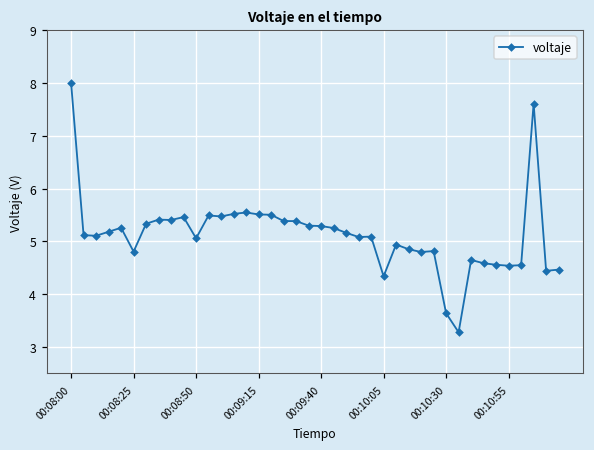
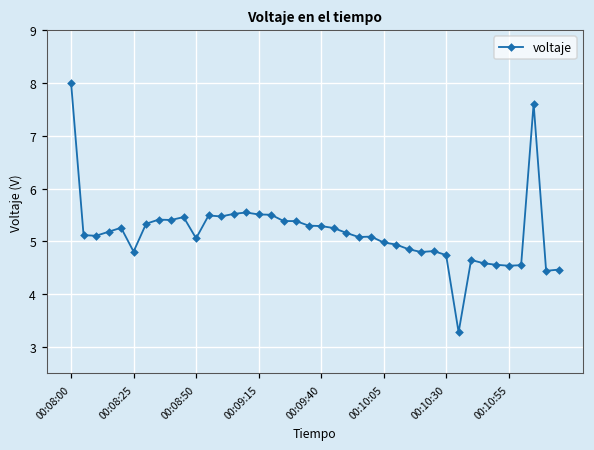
00:10:05: 4.3 -> 5.0
00:10:30: 3.6 -> 4.7
